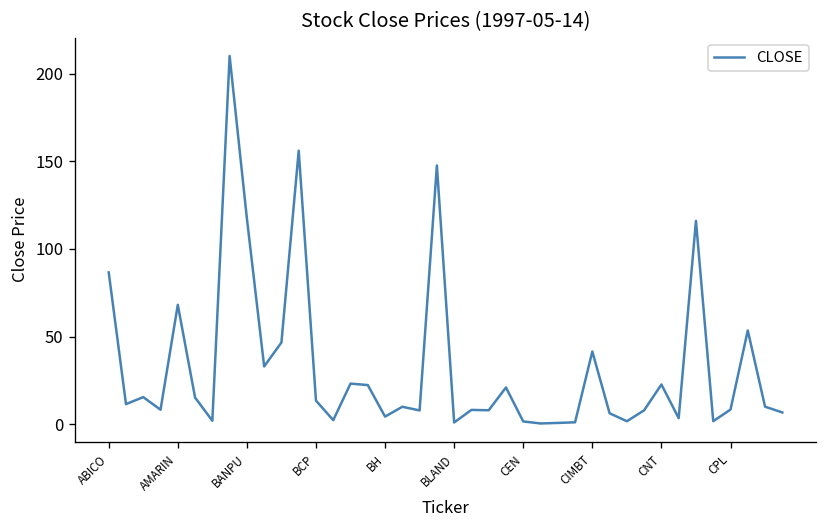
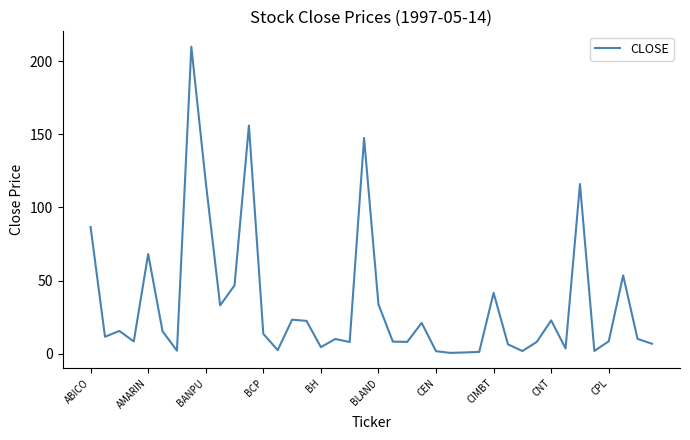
BLAND: 1 -> 34
